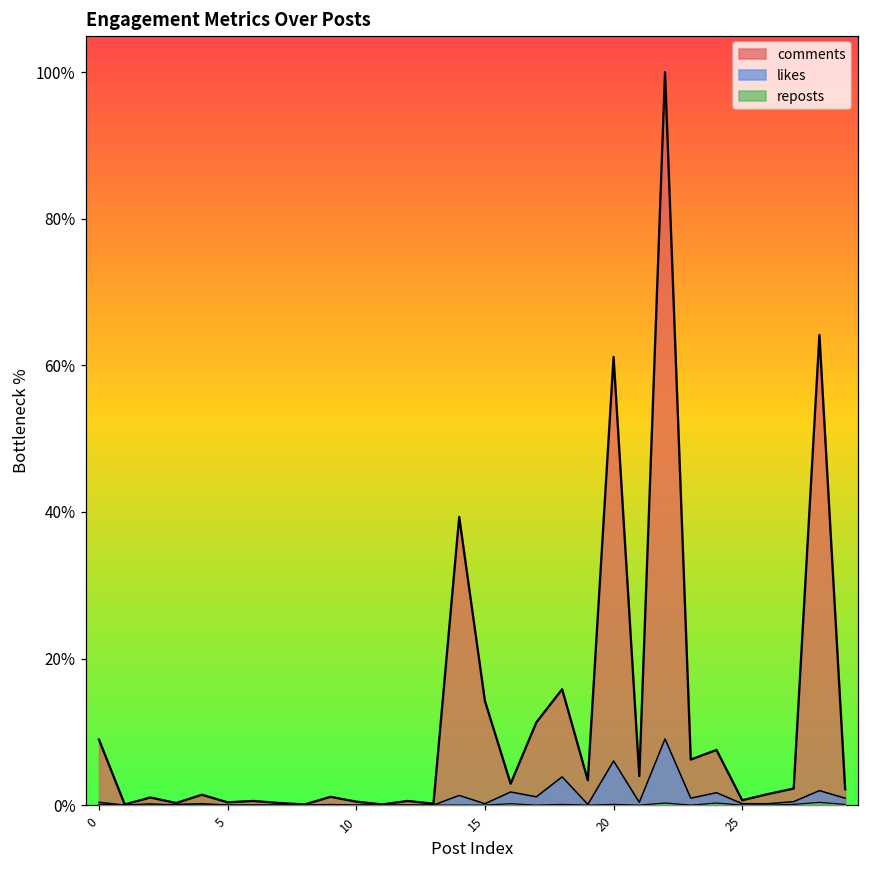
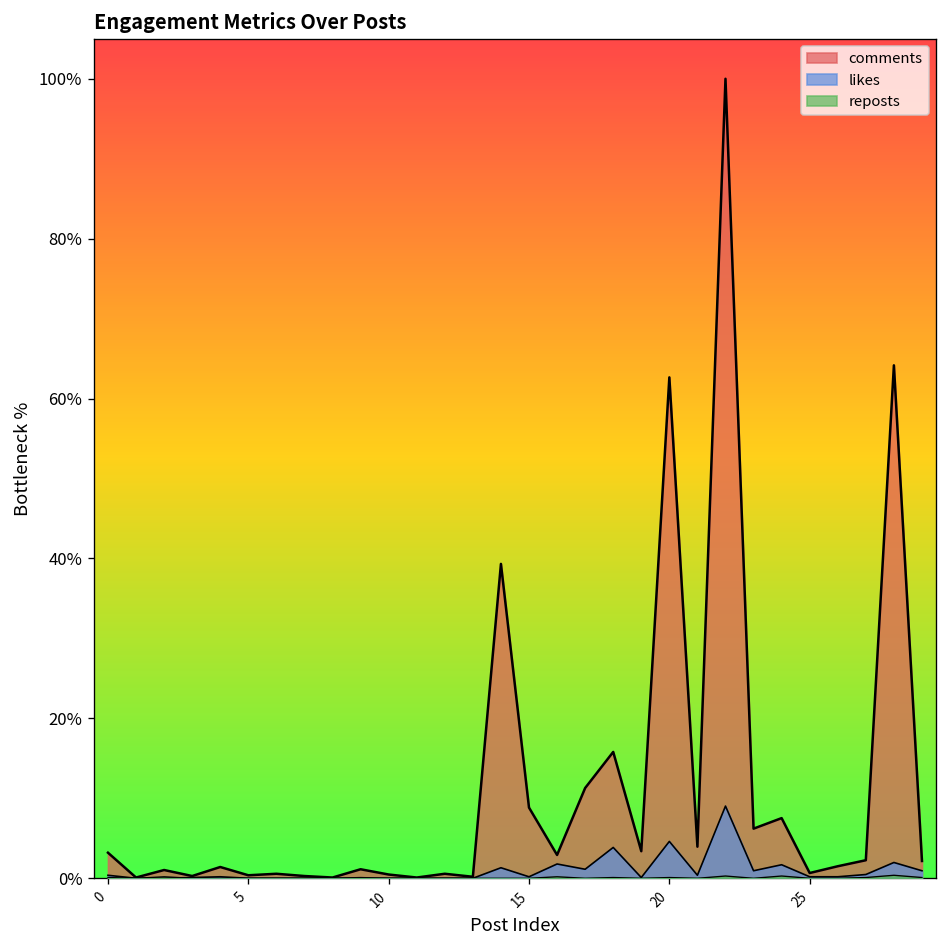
comments, 0: 9% -> 3%
comments, 15: 14% -> 9%
comments, 20: 61% -> 63%
likes, 20: 6% -> 5%
